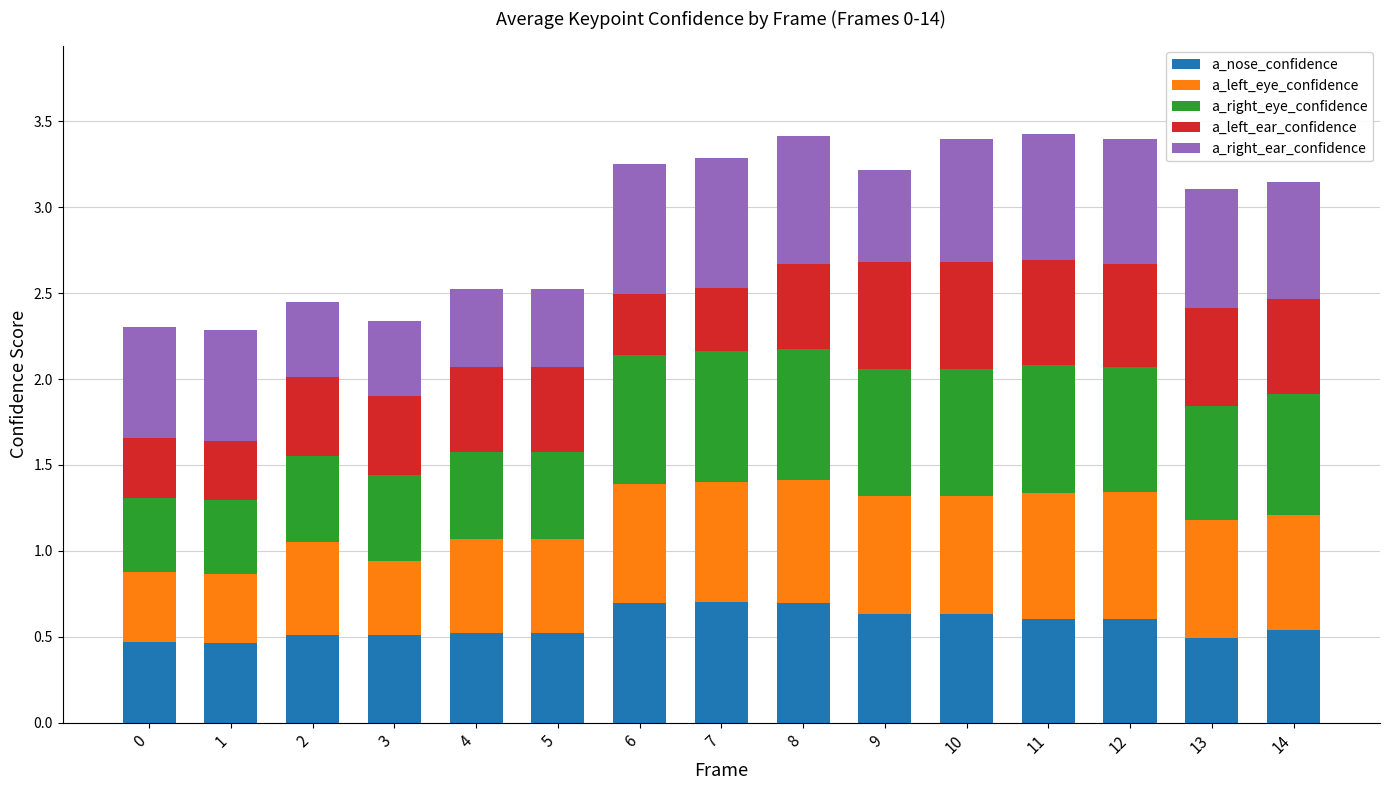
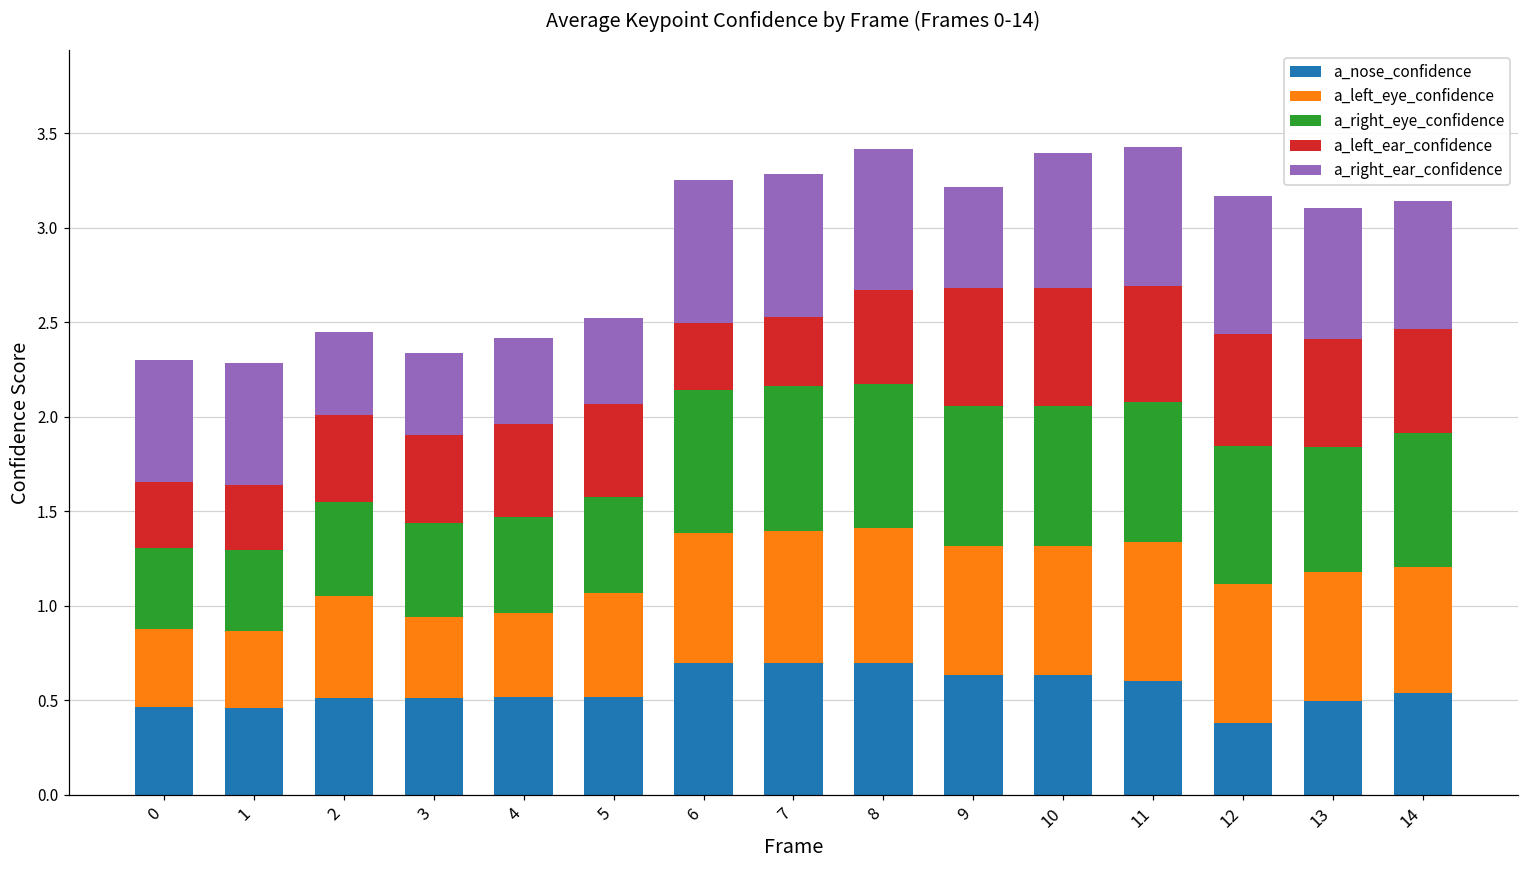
a_left_eye_confidence, 4: 0.55 -> 0.44
a_nose_confidence, 12: 0.61 -> 0.38
